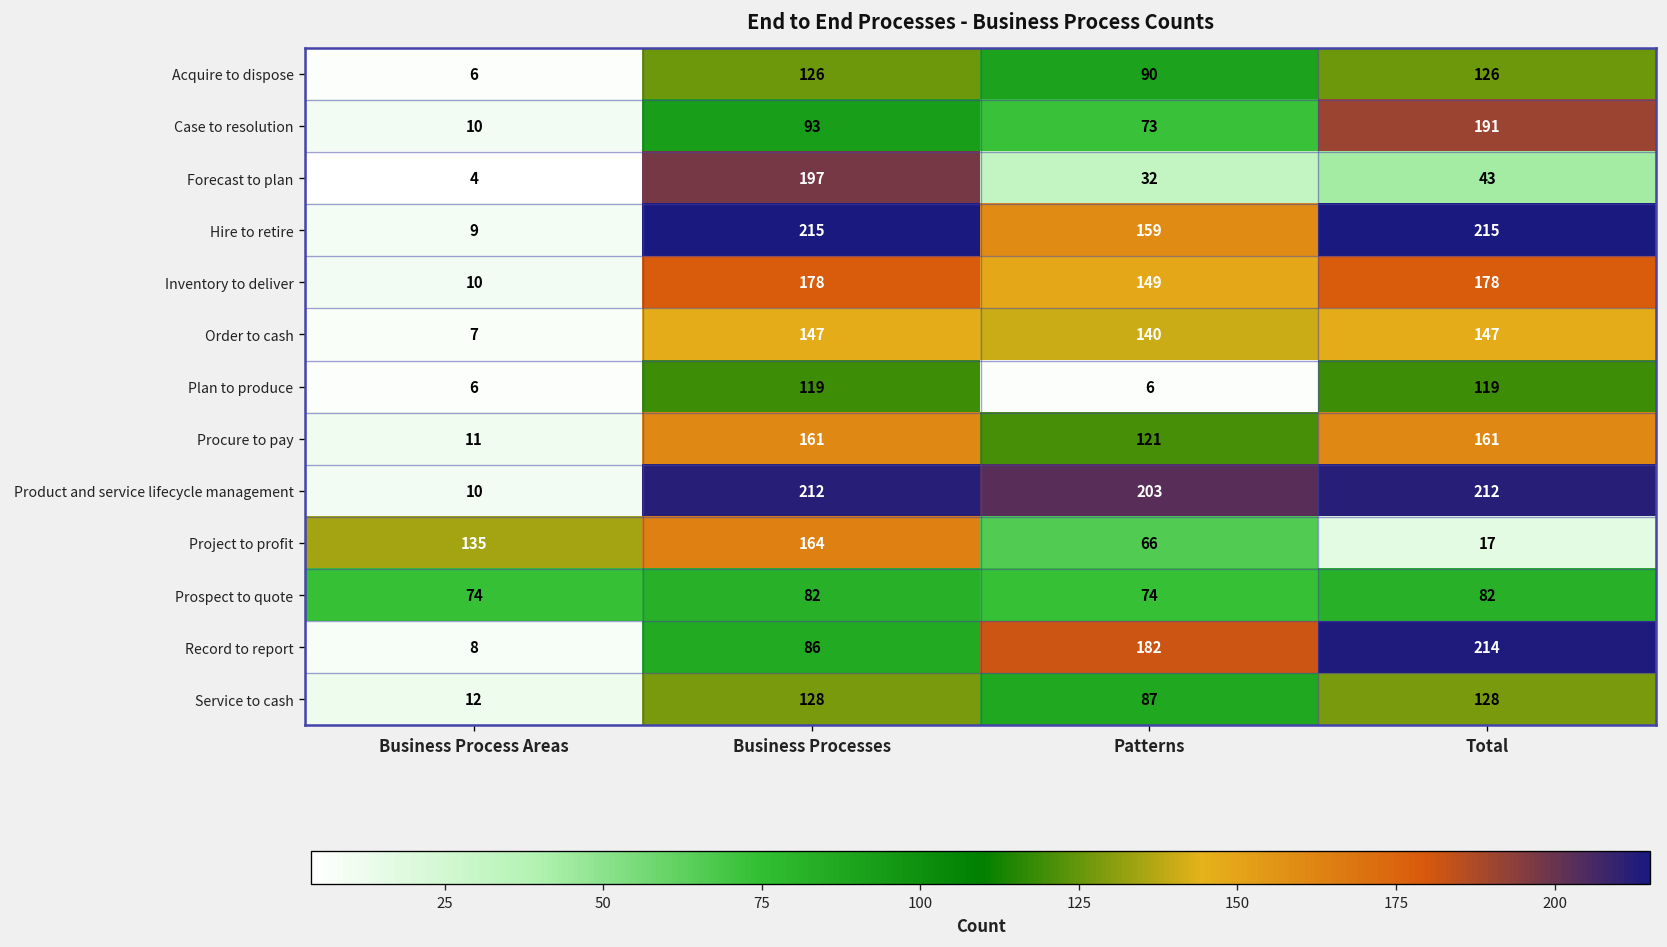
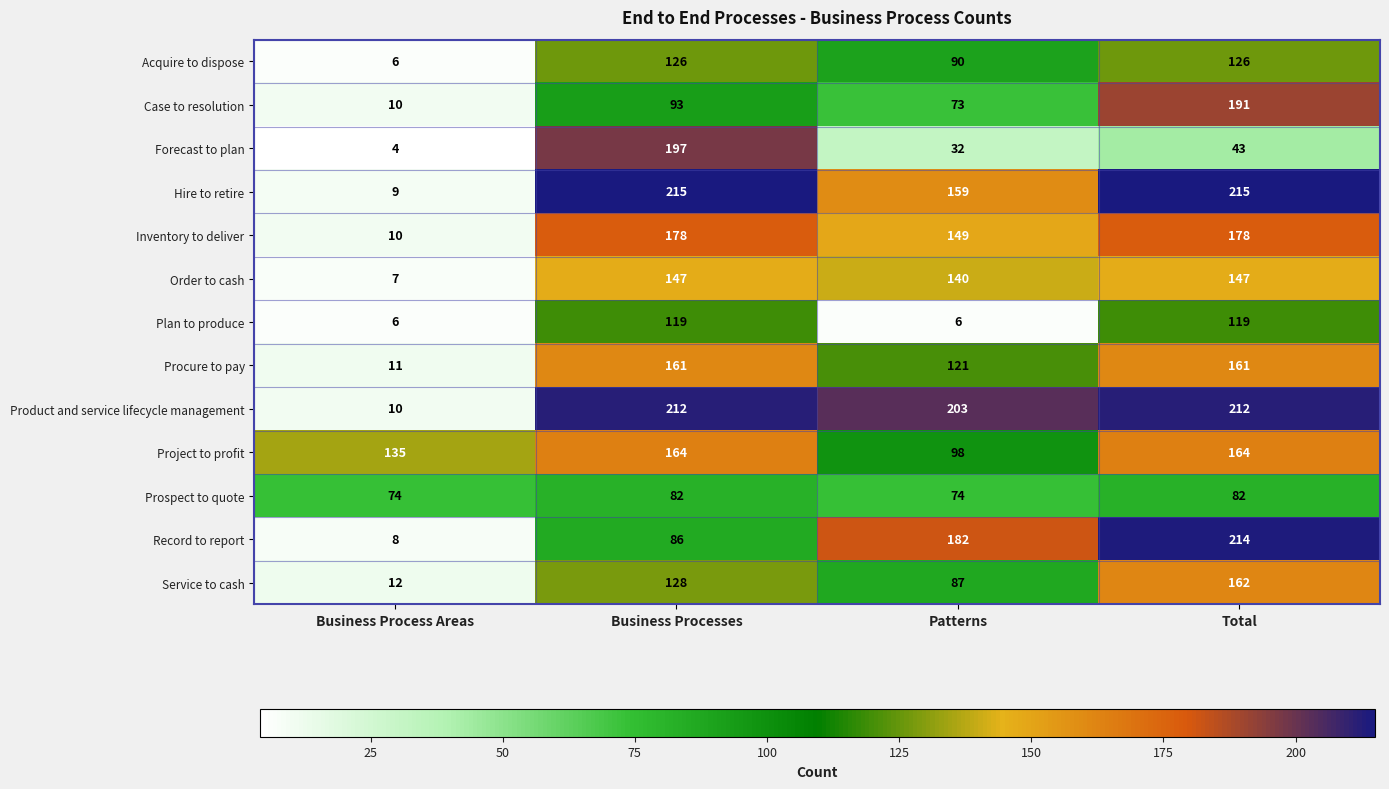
Project to profit, Patterns: 66 -> 98
Project to profit, Total: 17 -> 164
Service to cash, Total: 128 -> 162
